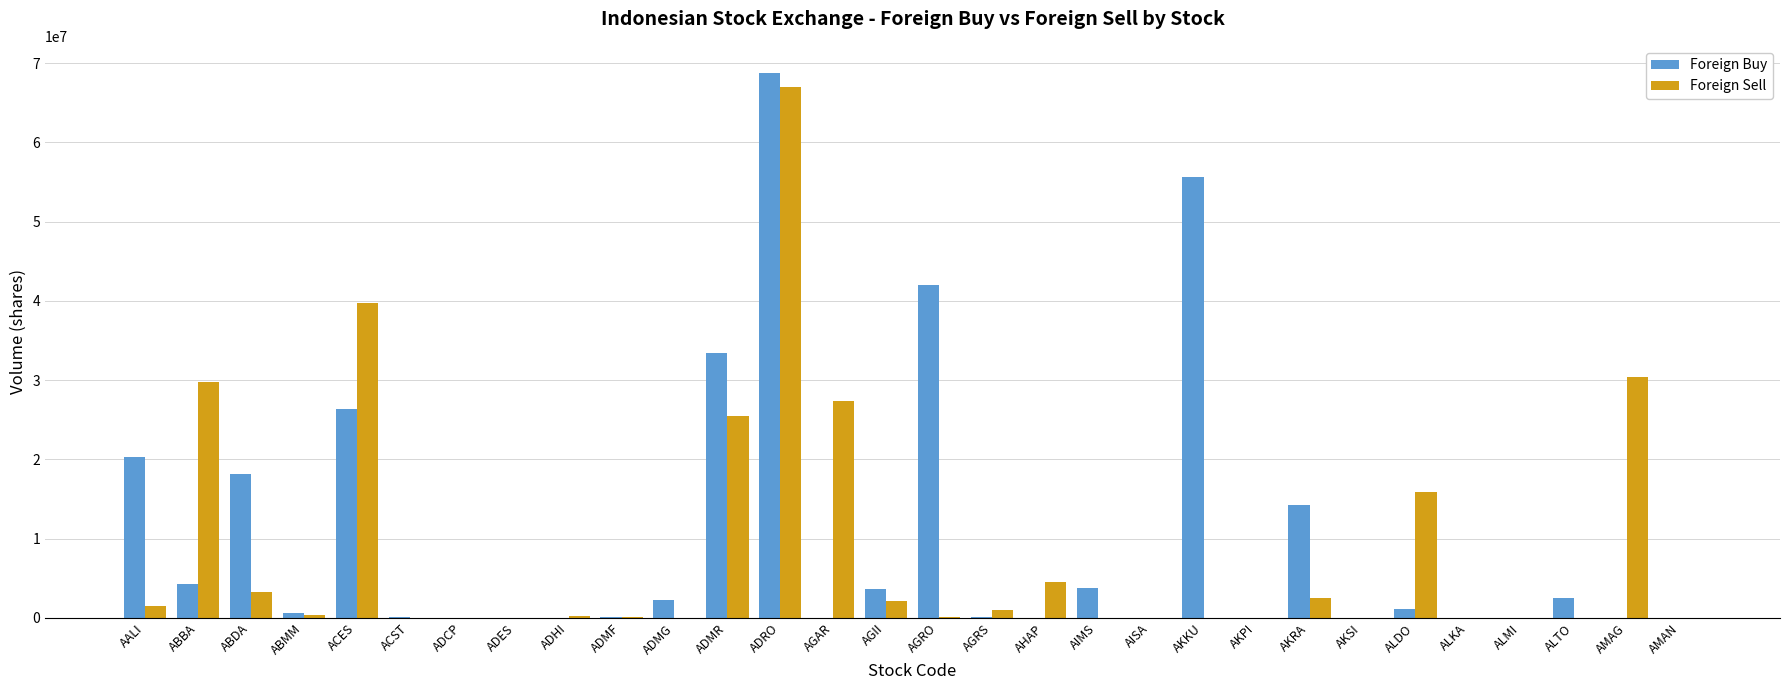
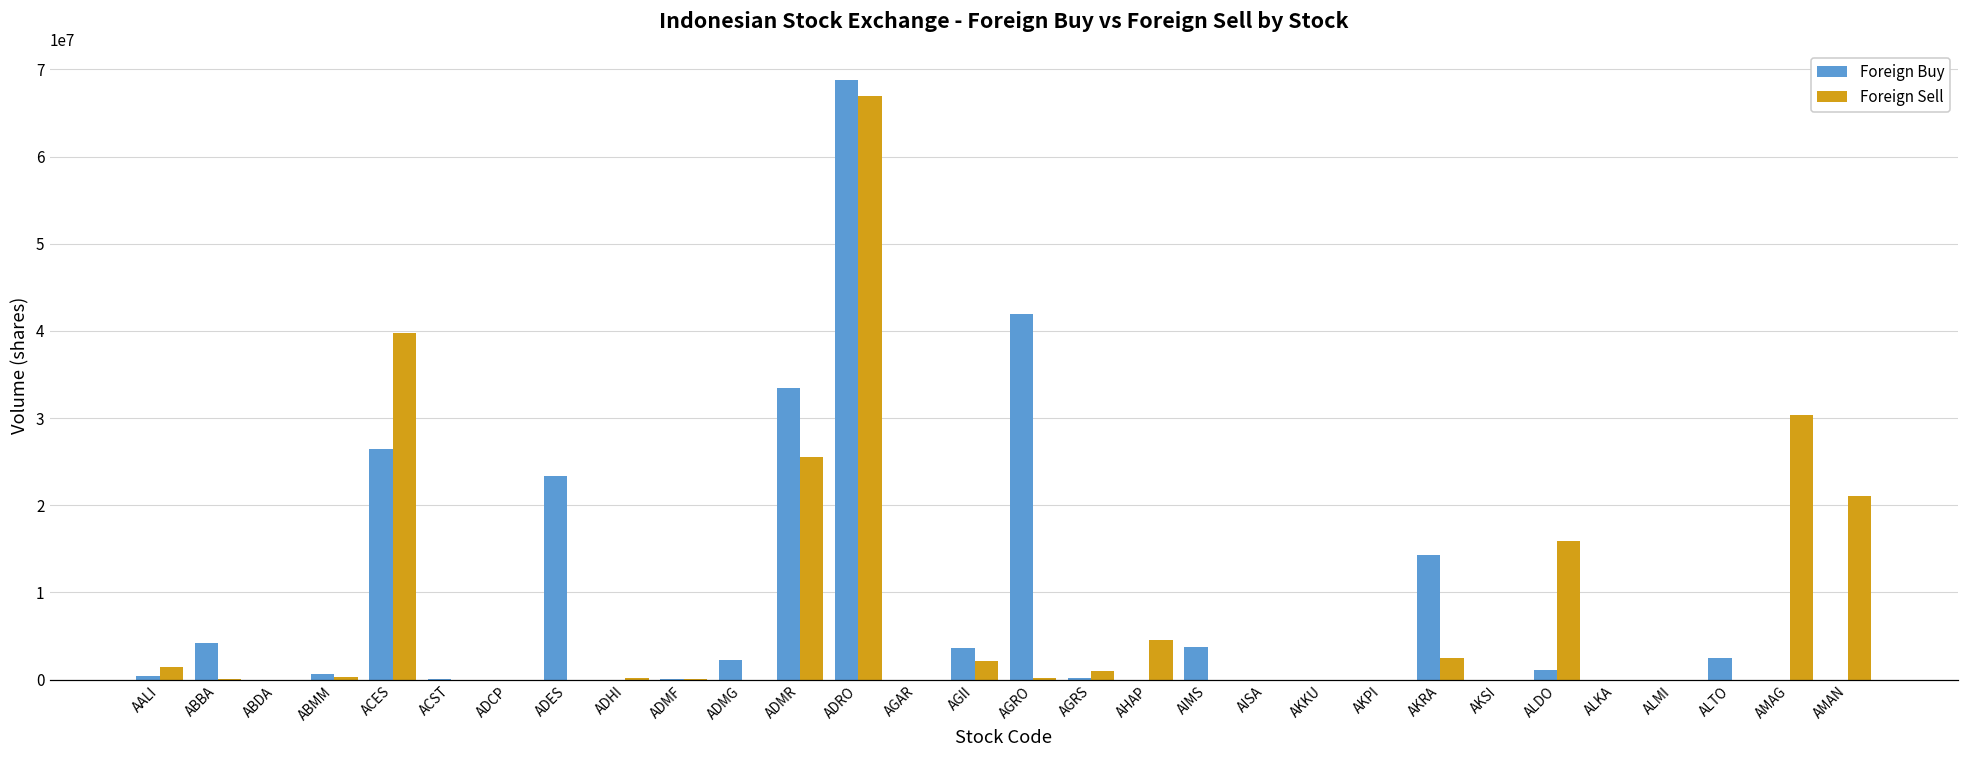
Foreign Buy, AALI: 20000000 -> 0
Foreign Sell, ABBA: 30000000 -> 0
Foreign Buy, ABDA: 18000000 -> 0
Foreign Sell, ABDA: 3000000 -> 0
Foreign Buy, ADES: 0 -> 23000000
Foreign Sell, AGAR: 27000000 -> 0
Foreign Buy, AKKU: 56000000 -> 0
Foreign Sell, AMAN: 0 -> 21000000
